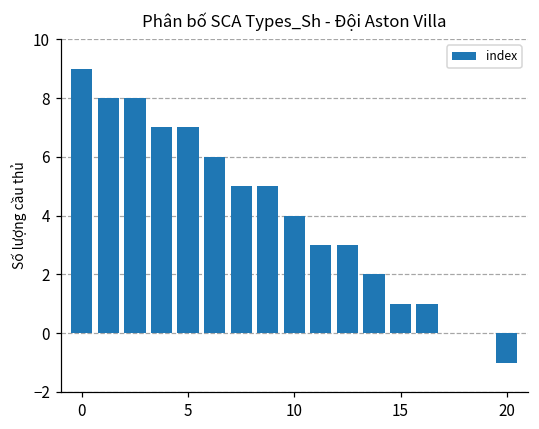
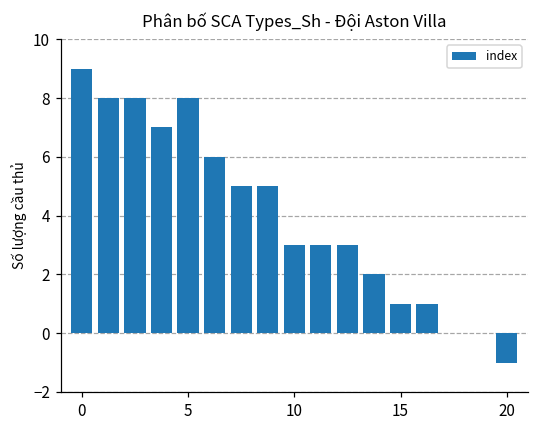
5: 7 -> 8
10: 4 -> 3
